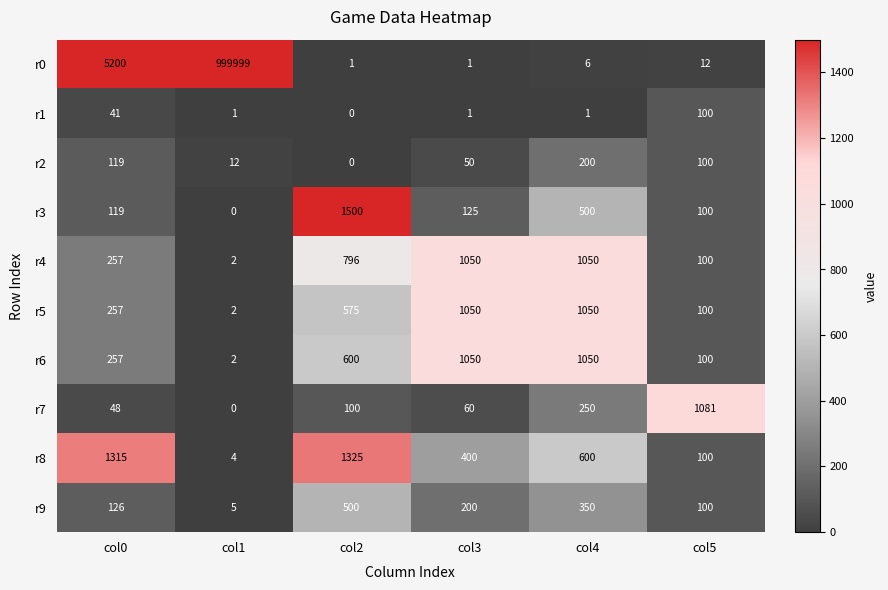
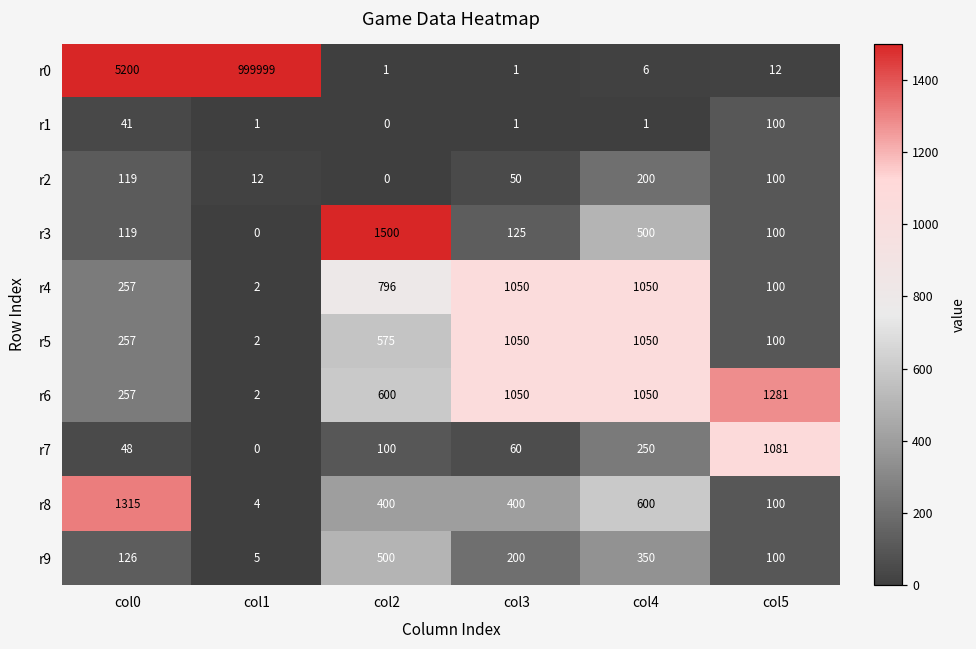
r6, col5: 100 -> 1281
r8, col2: 1325 -> 400
